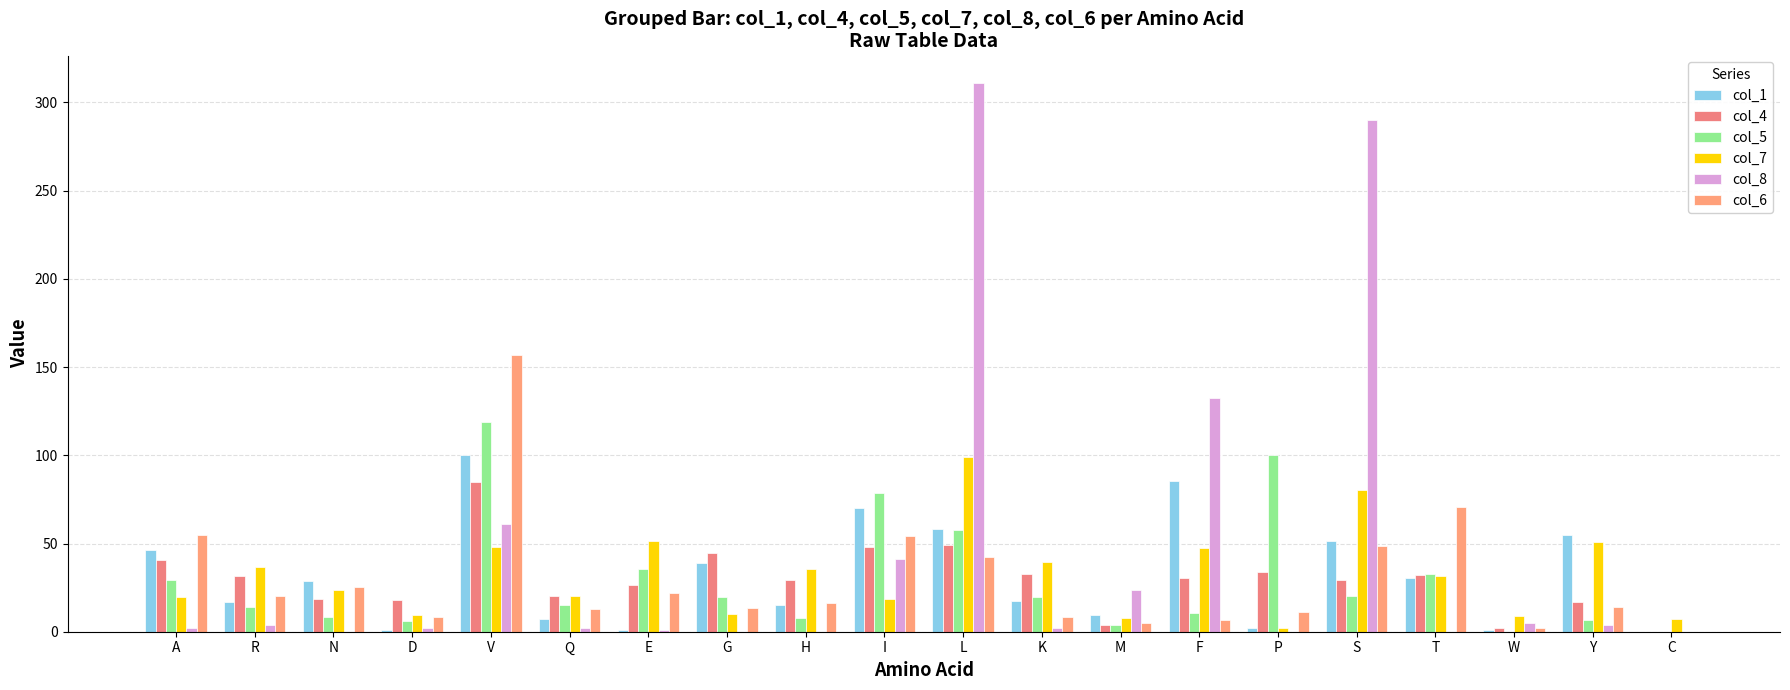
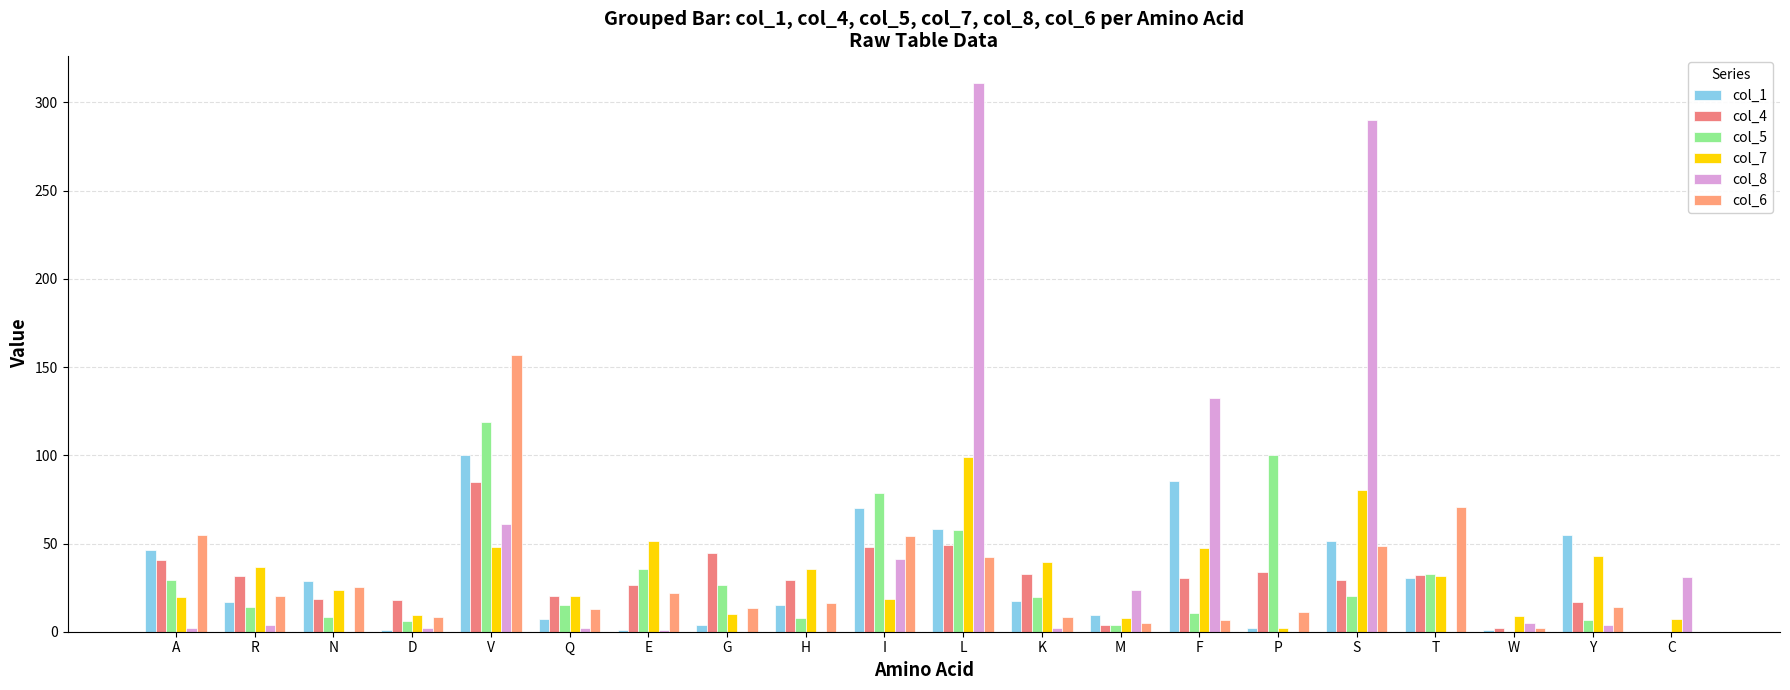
col_1, G: 39 -> 4
col_5, G: 20 -> 26
col_7, Y: 51 -> 43
col_8, C: 0 -> 31
